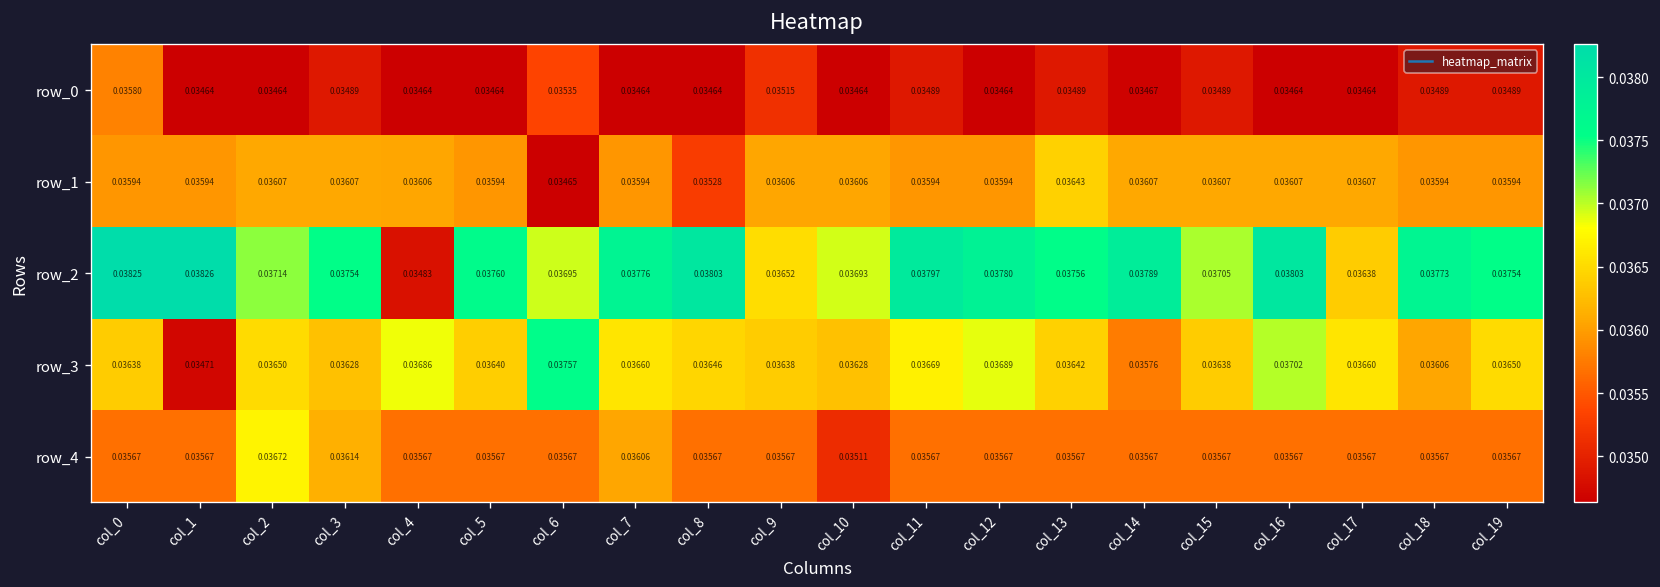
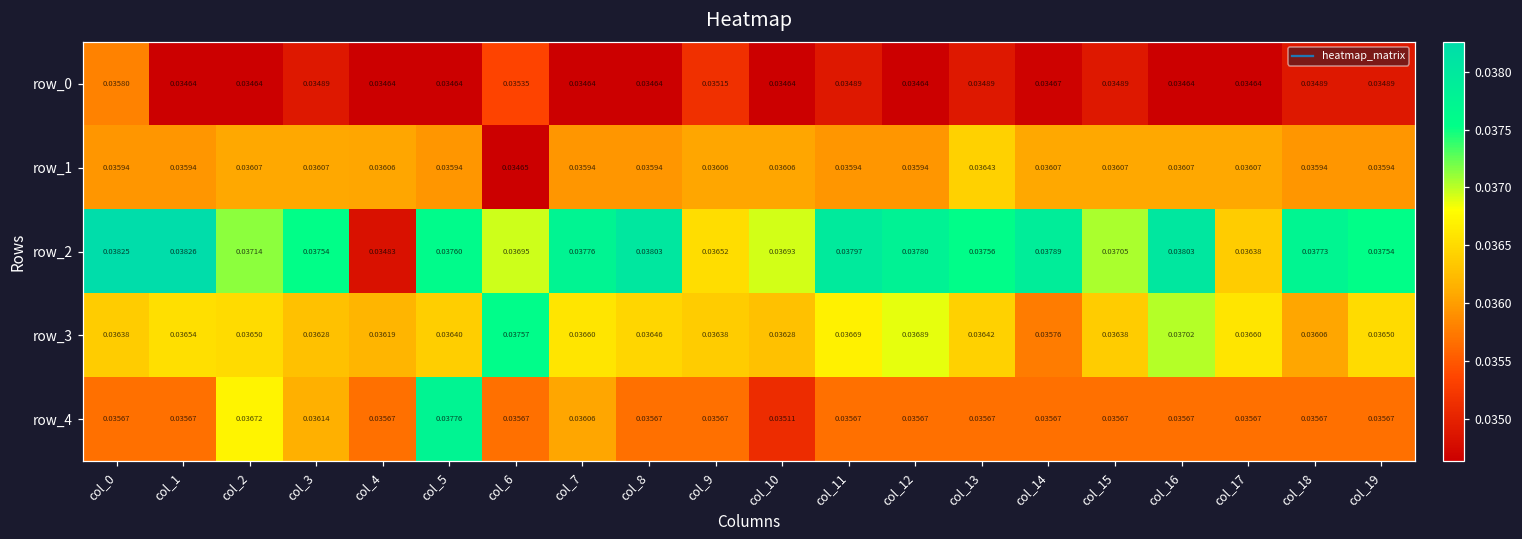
row_1, col_8: 0.03528 -> 0.03594
row_3, col_1: 0.03471 -> 0.03654
row_3, col_4: 0.03686 -> 0.03619
row_4, col_5: 0.03567 -> 0.03776
